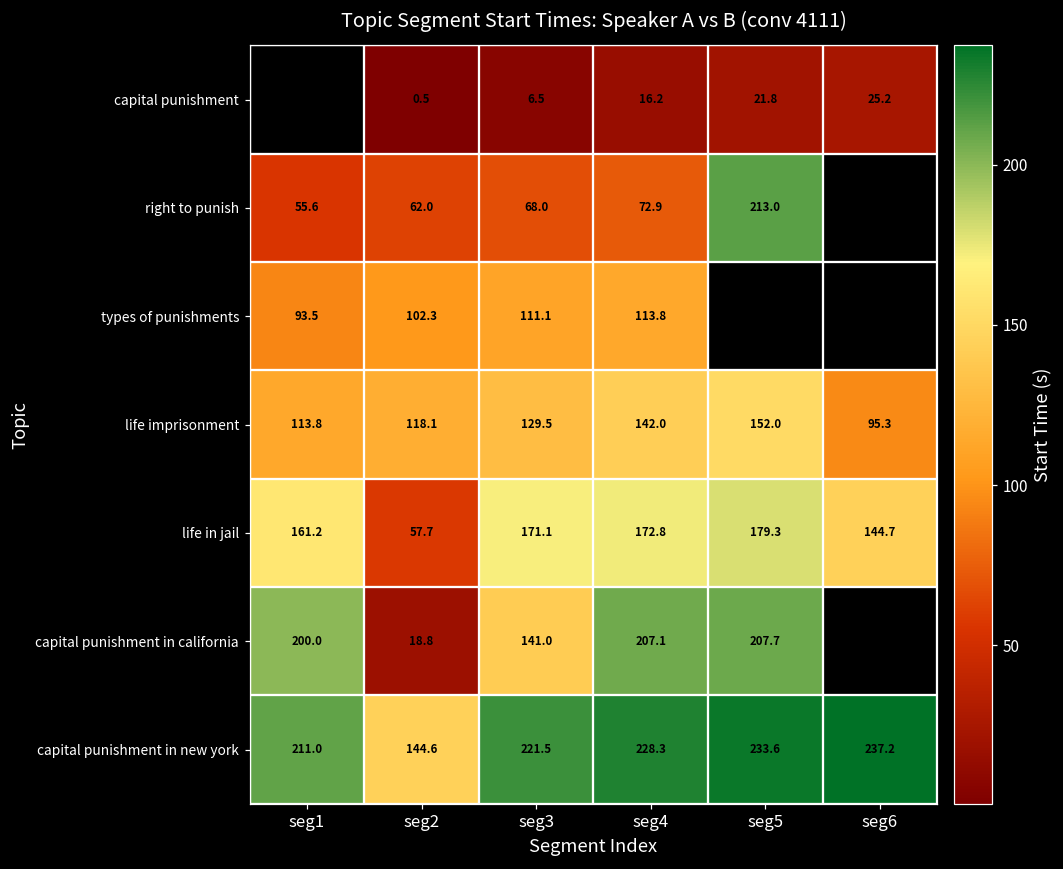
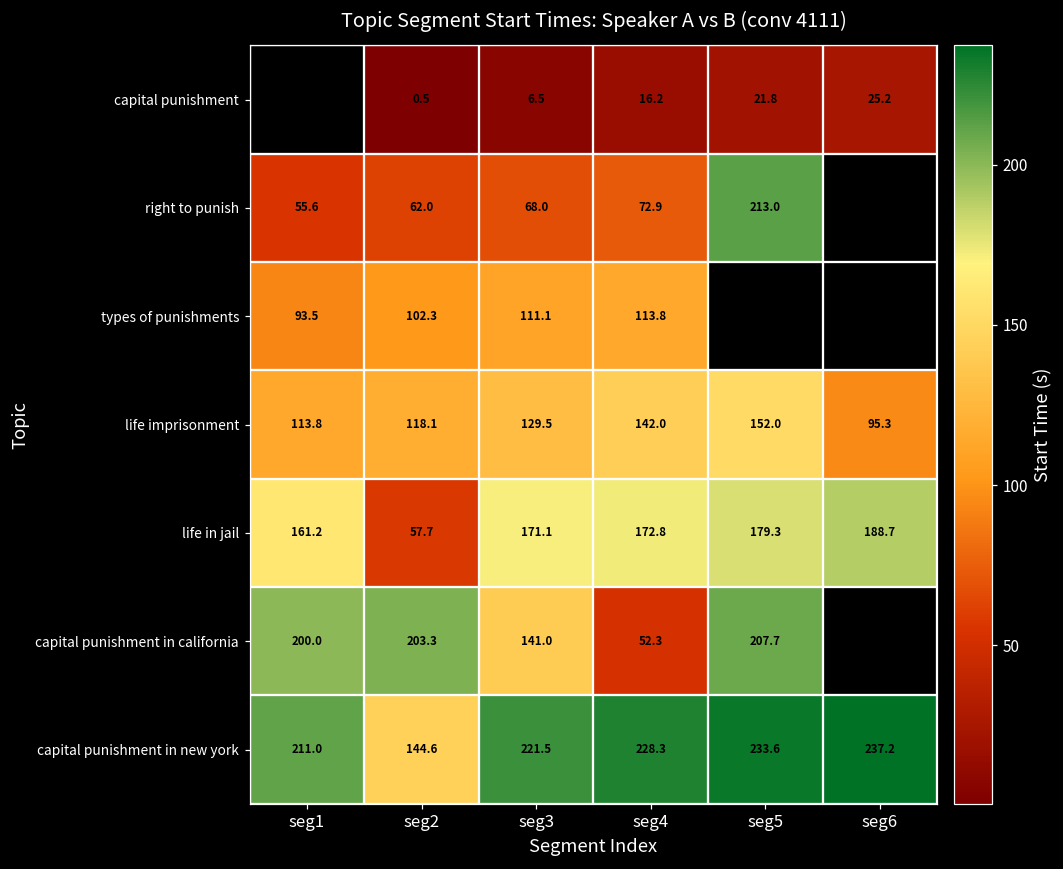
life in jail, seg6: 144.7 -> 188.7
capital punishment in california, seg2: 18.8 -> 203.3
capital punishment in california, seg4: 207.1 -> 52.3
